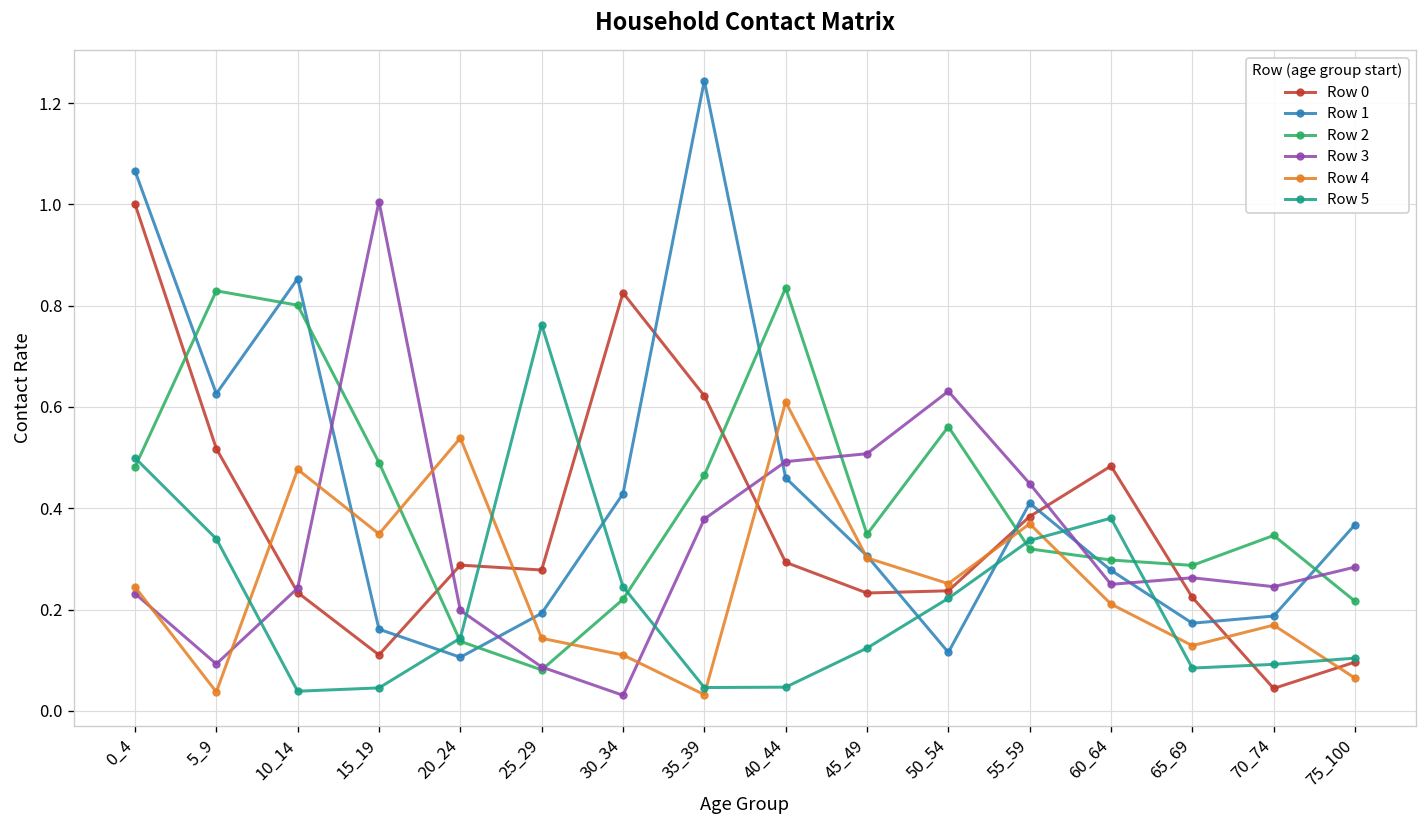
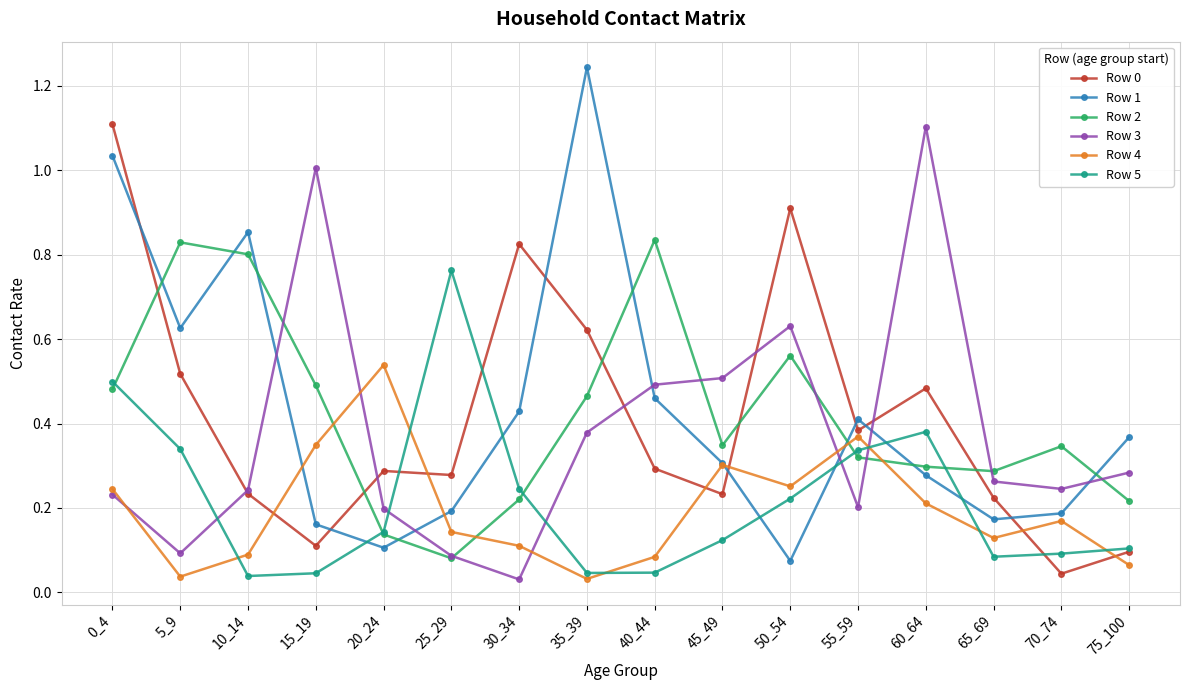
Row 0, 0_4: 1.00 -> 1.11
Row 1, 0_4: 1.07 -> 1.03
Row 4, 10_14: 0.48 -> 0.09
Row 4, 40_44: 0.61 -> 0.08
Row 0, 50_54: 0.24 -> 0.91
Row 1, 50_54: 0.12 -> 0.07
Row 3, 55_59: 0.45 -> 0.20
Row 3, 60_64: 0.25 -> 1.10
